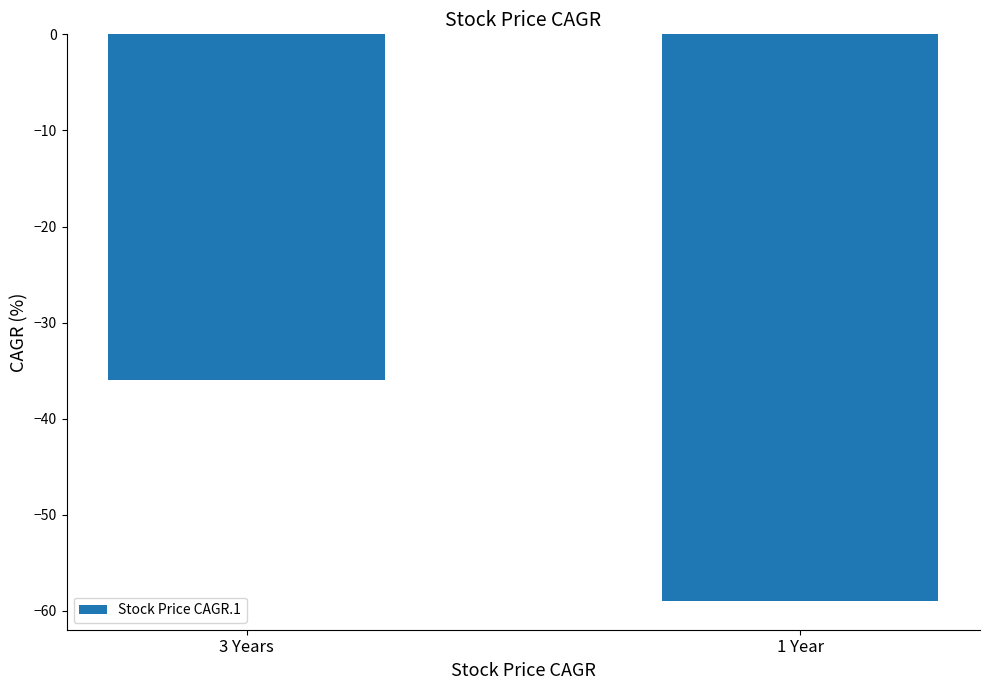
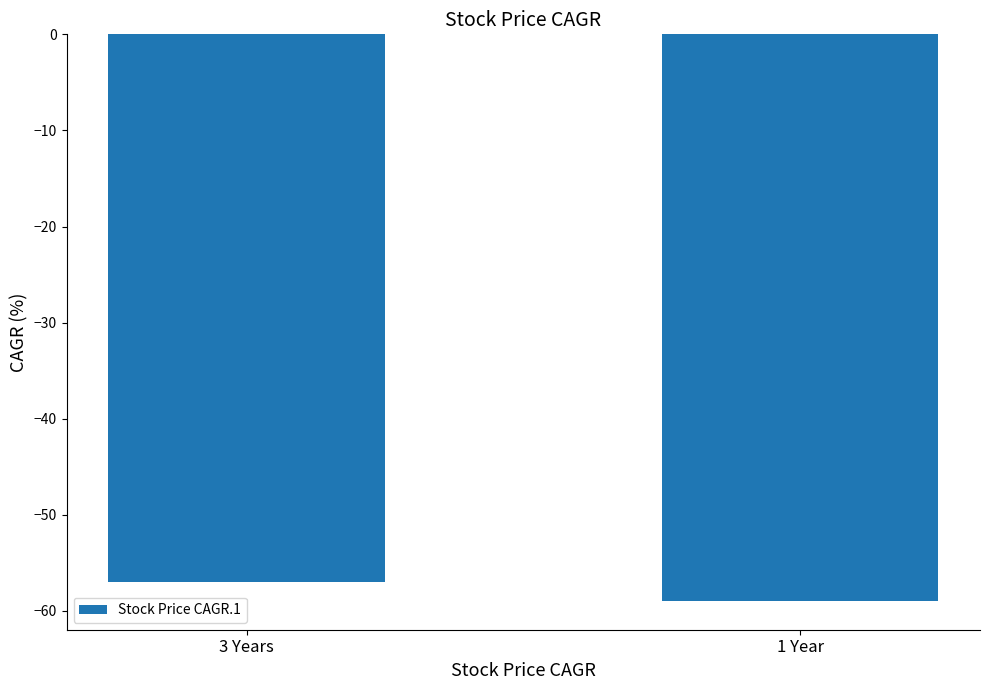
3 Years: -36 -> -57
